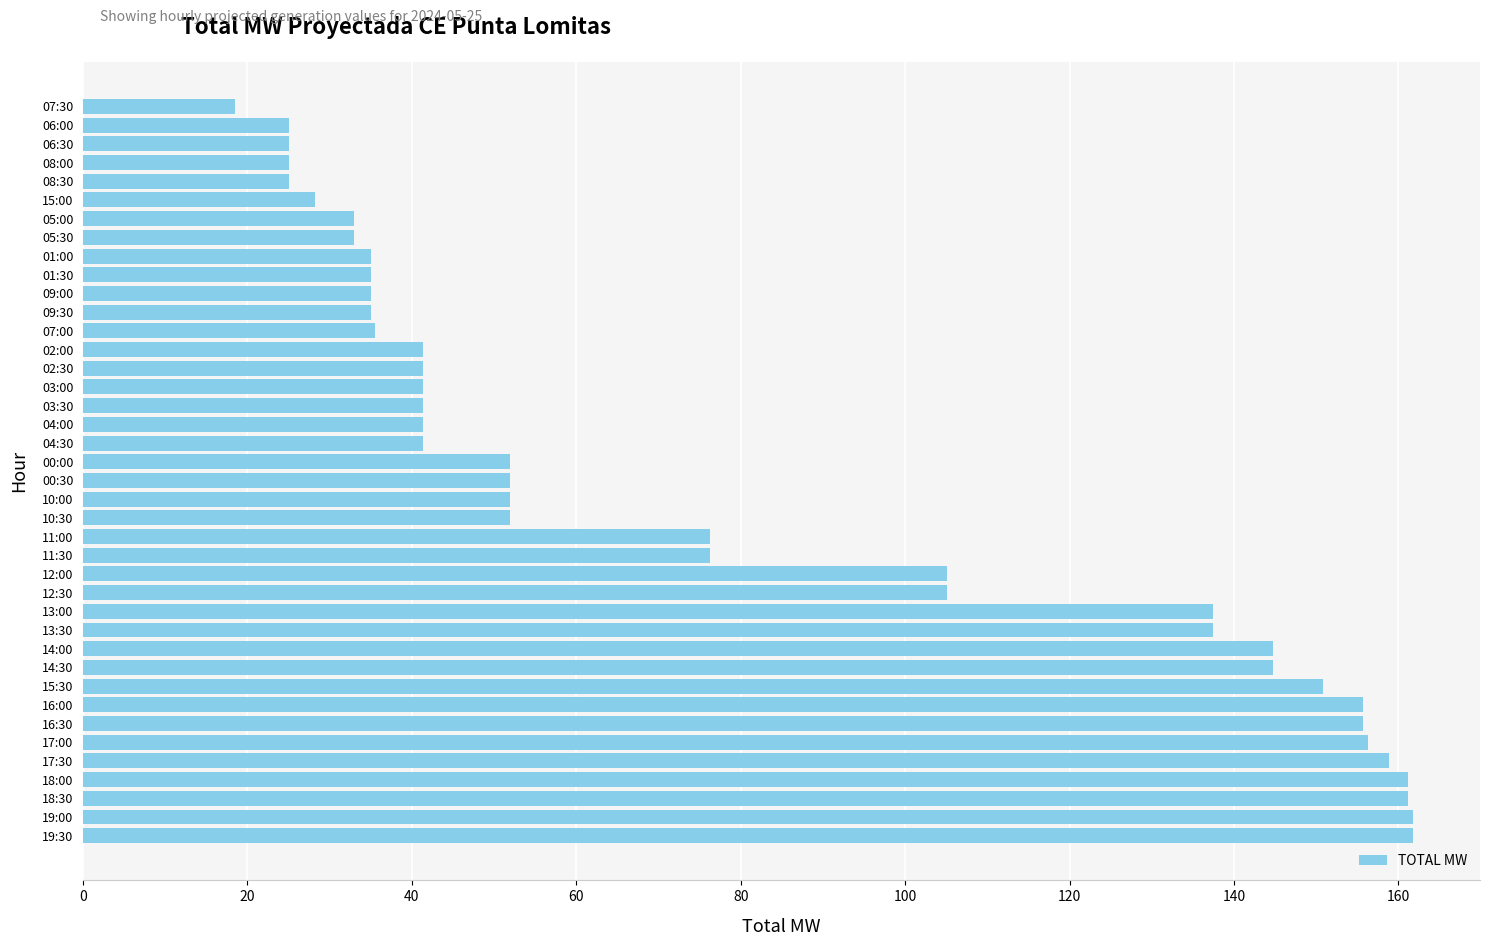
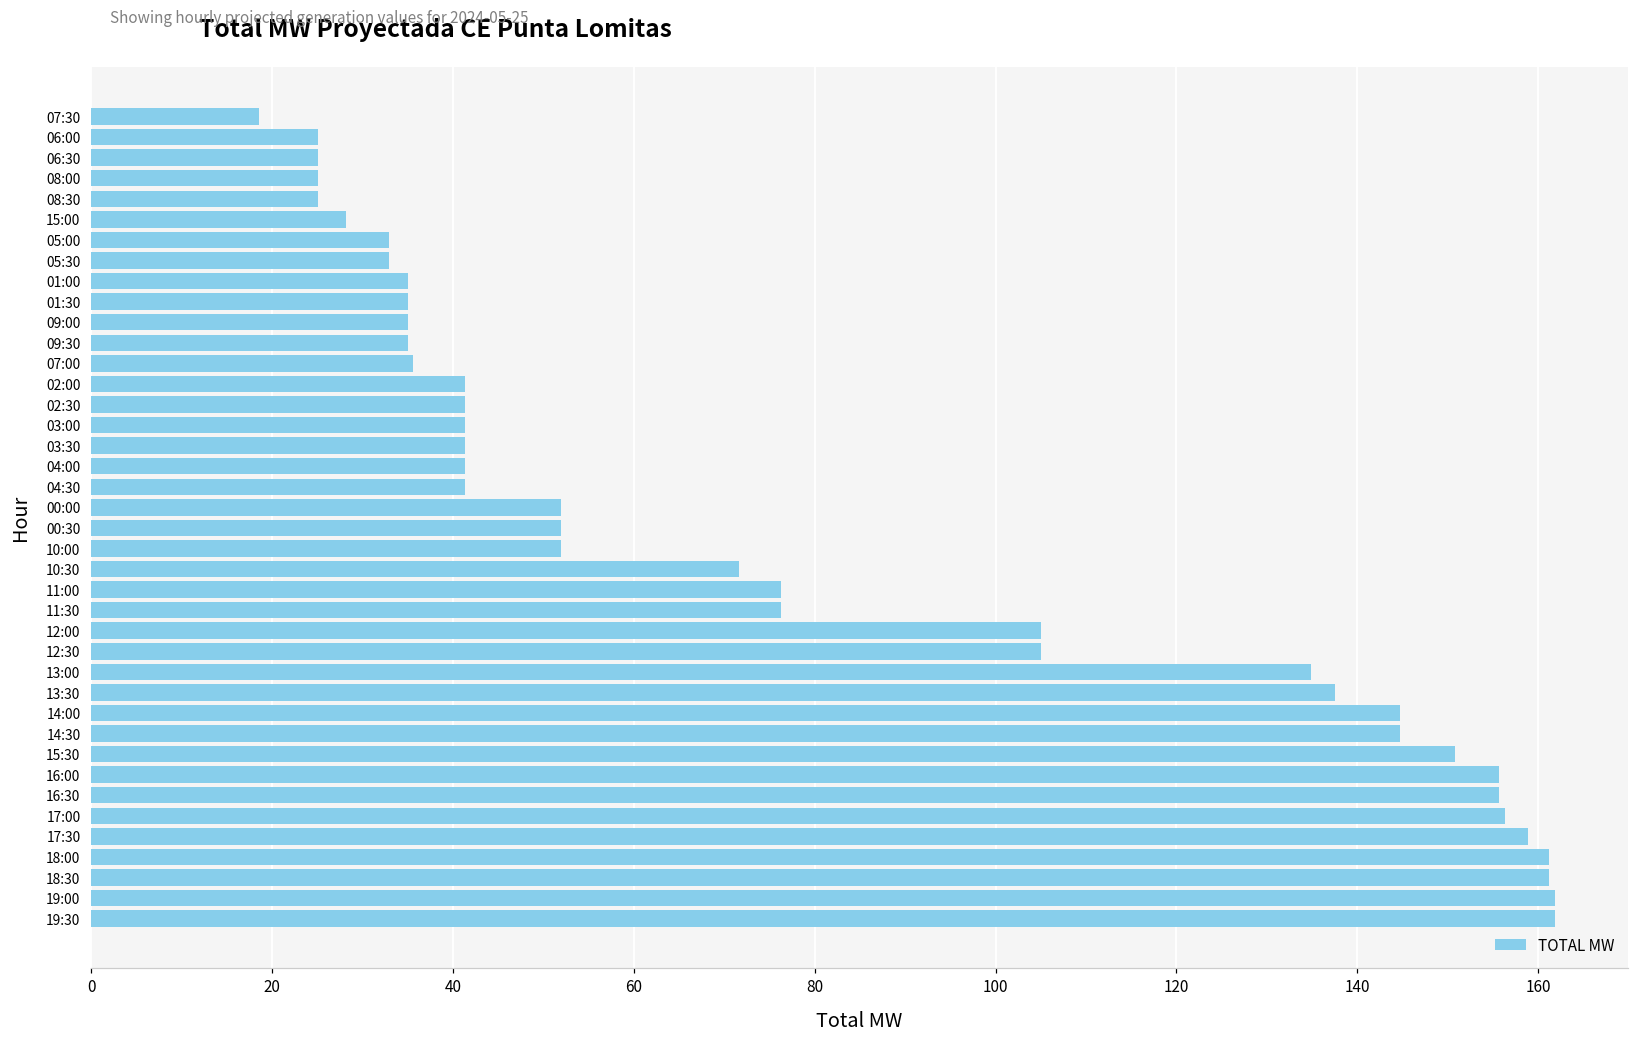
10:30: 52 -> 72
13:00: 138 -> 135
